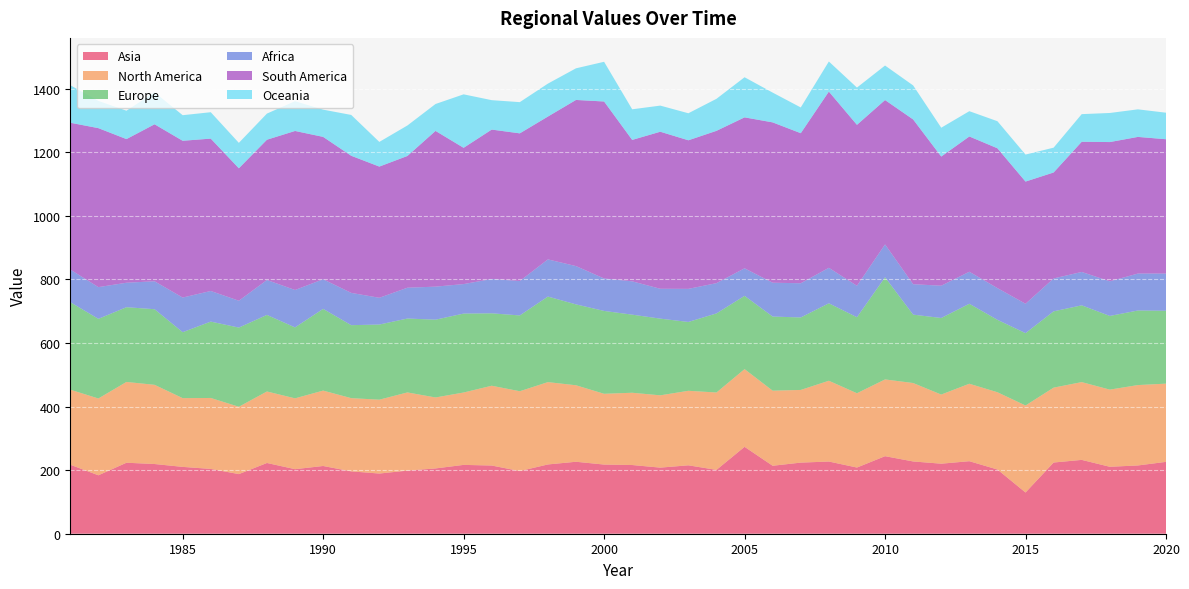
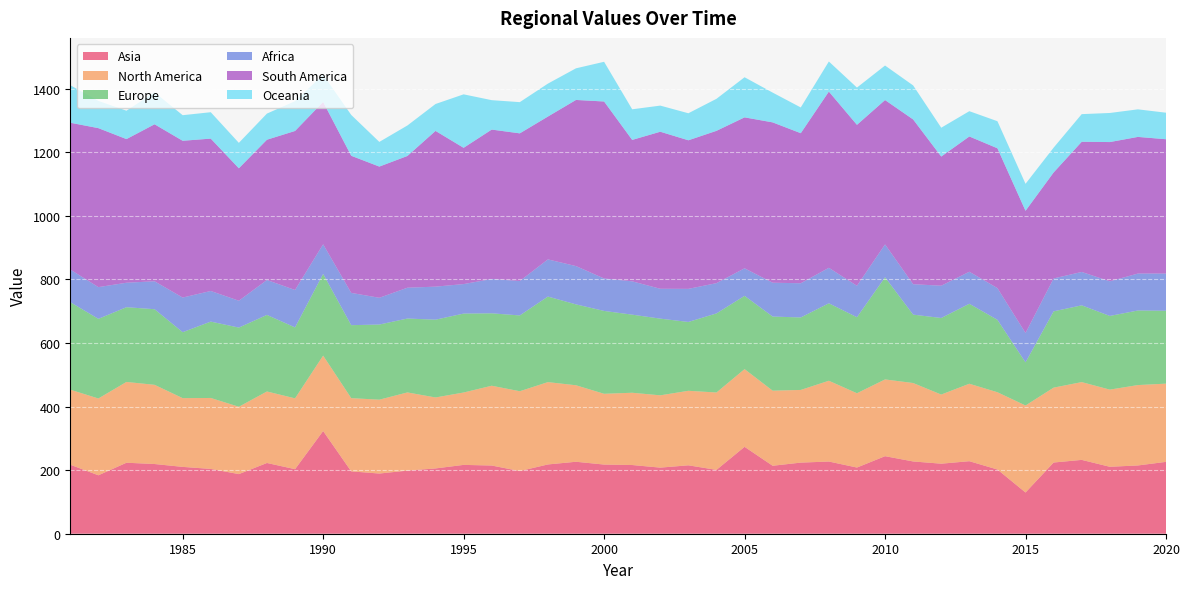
Asia, 1990: 210 -> 320
Europe, 2015: 230 -> 140
